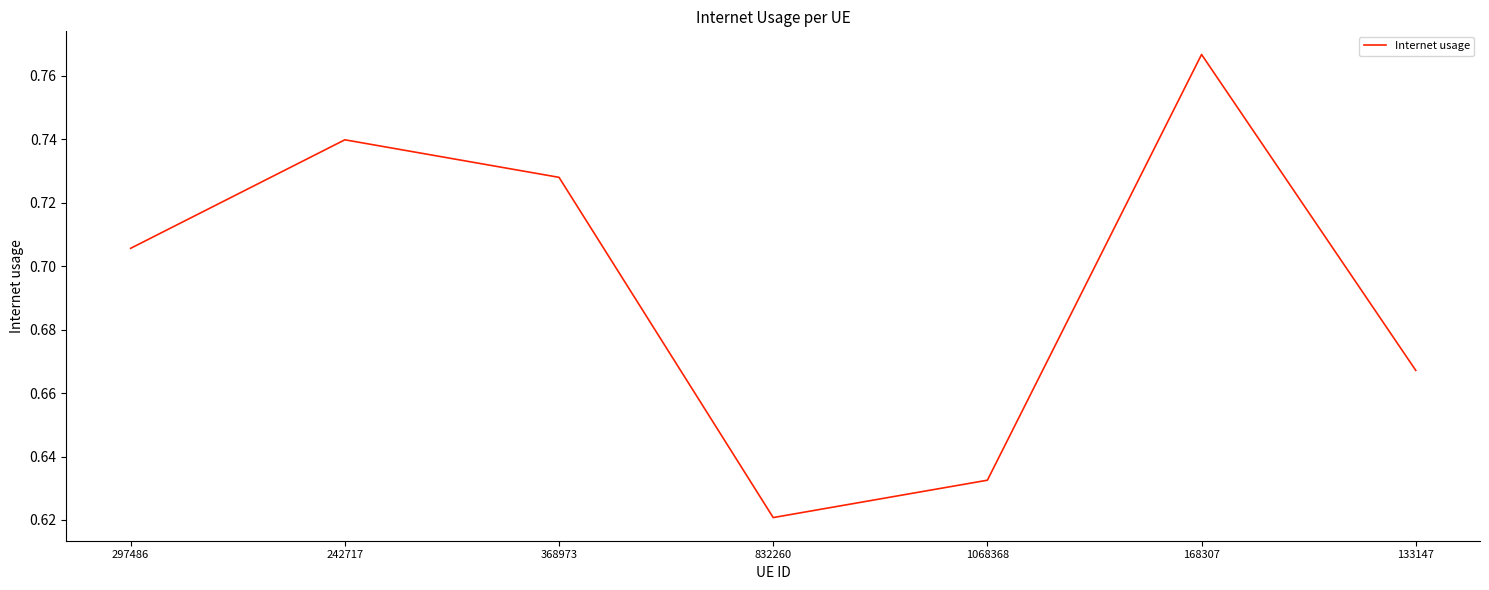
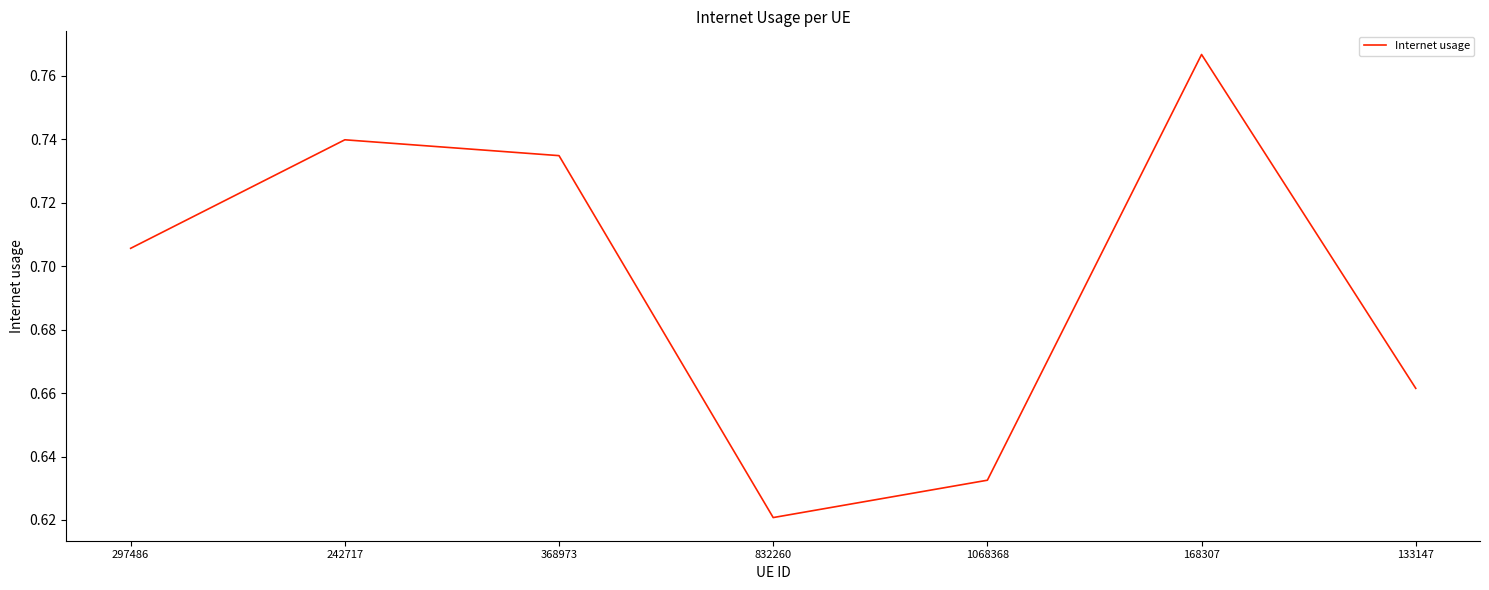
368973: 0.728 -> 0.735
133147: 0.667 -> 0.661
